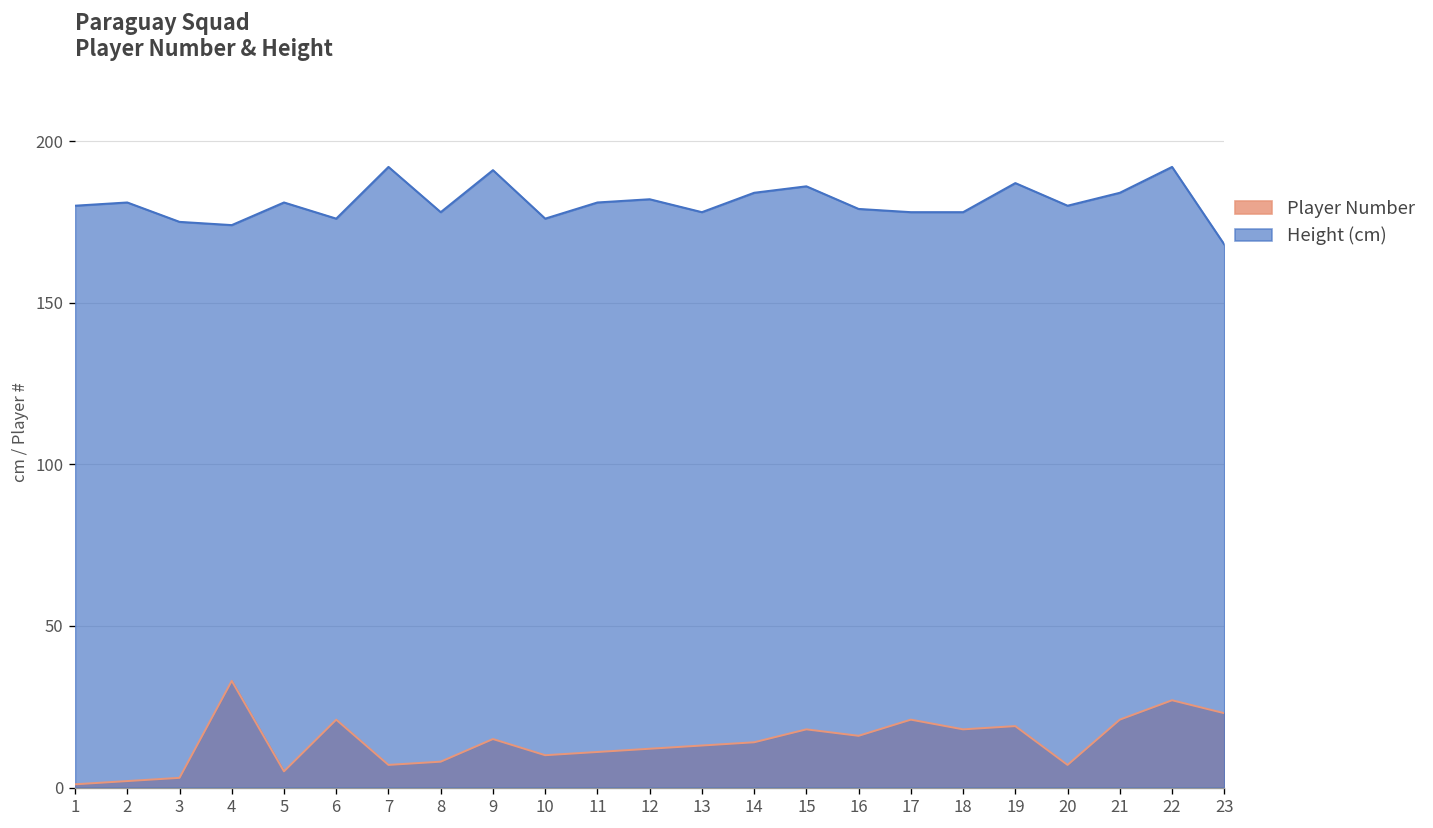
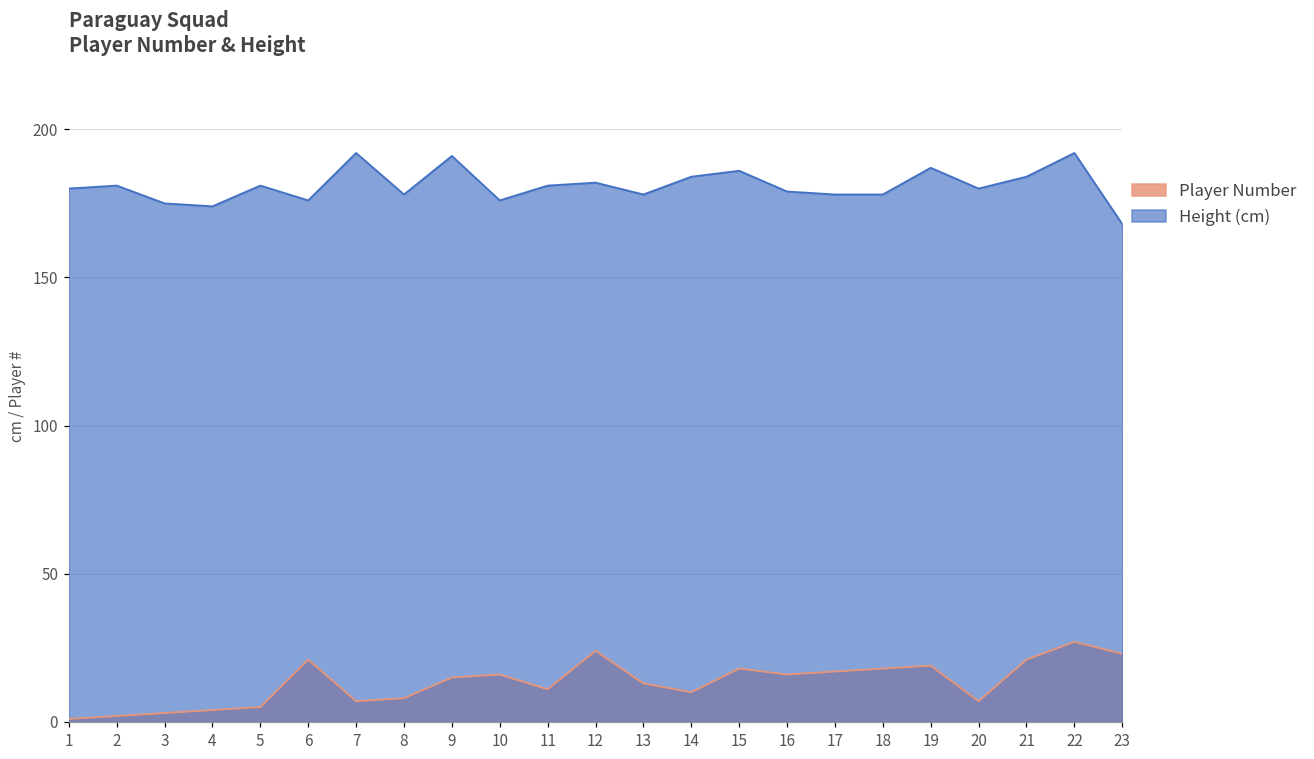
Player Number, 4: 33 -> 4
Player Number, 10: 10 -> 16
Player Number, 12: 12 -> 24
Player Number, 14: 14 -> 10
Player Number, 17: 21 -> 17
